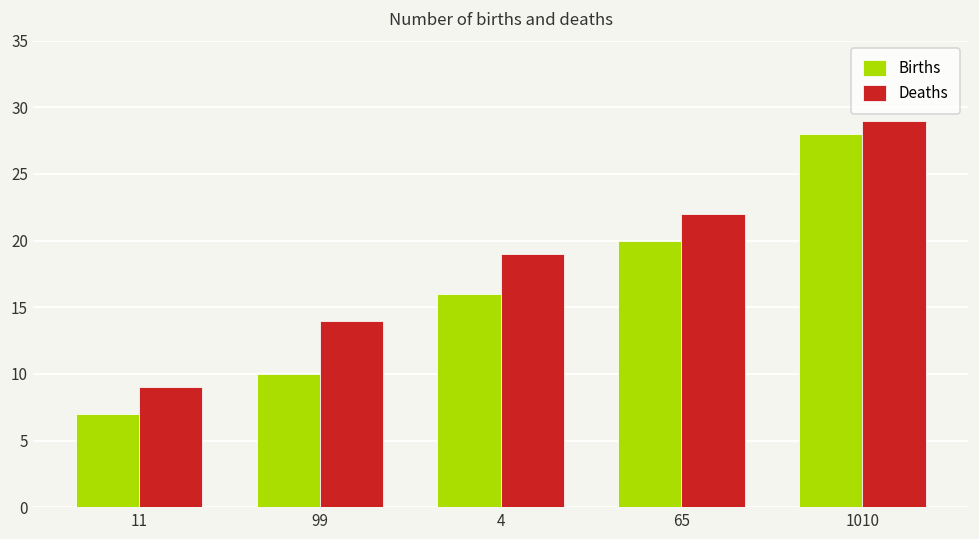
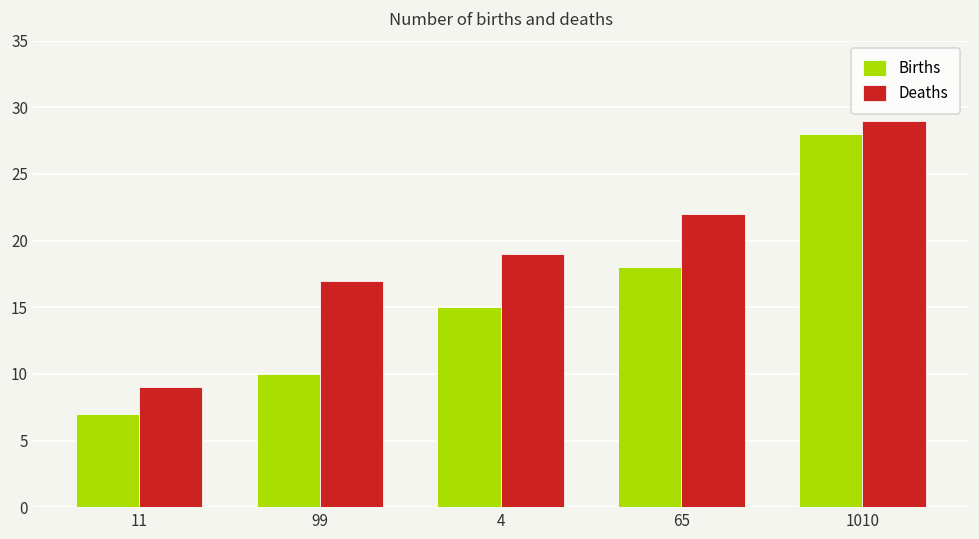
Deaths, 99: 14 -> 17
Births, 4: 16 -> 15
Births, 65: 20 -> 18
